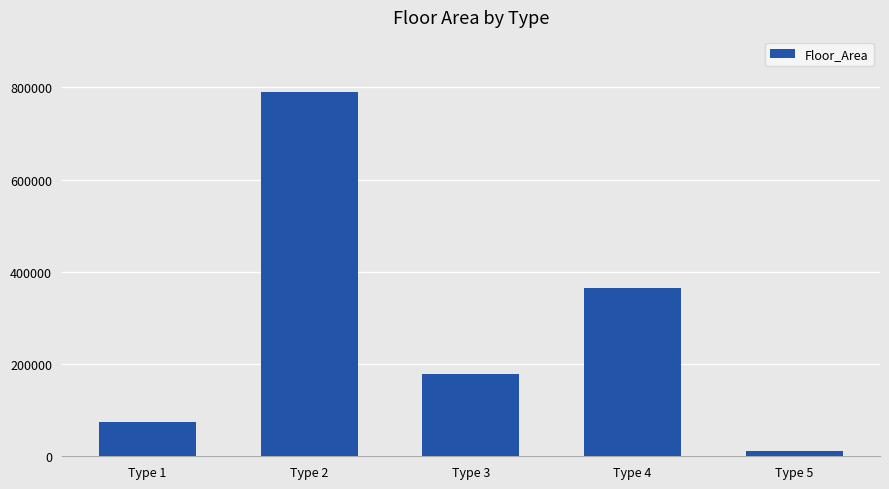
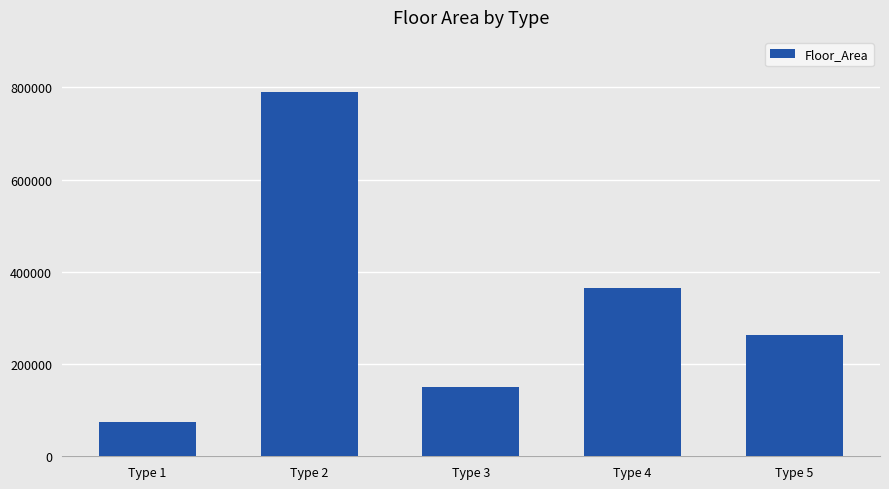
Type 3: 180000 -> 150000
Type 5: 10000 -> 260000
